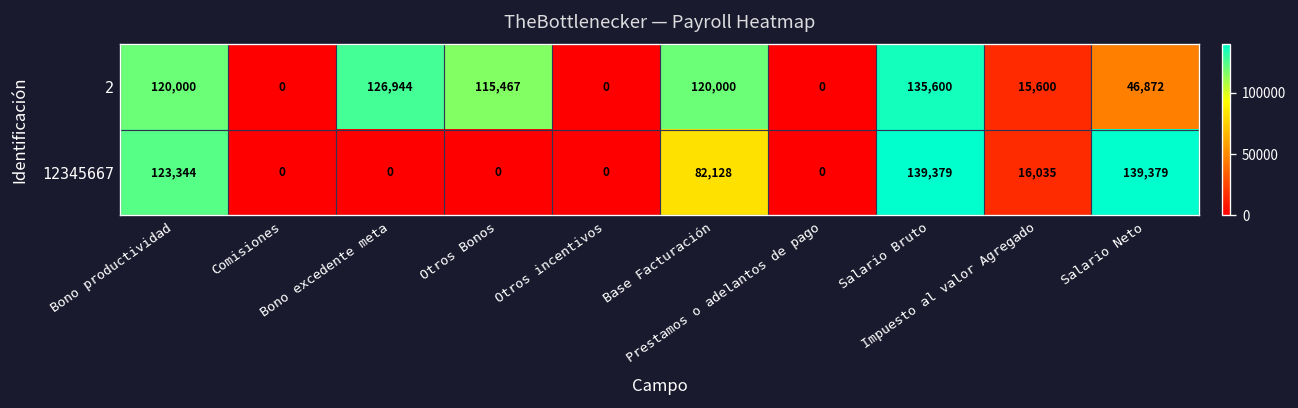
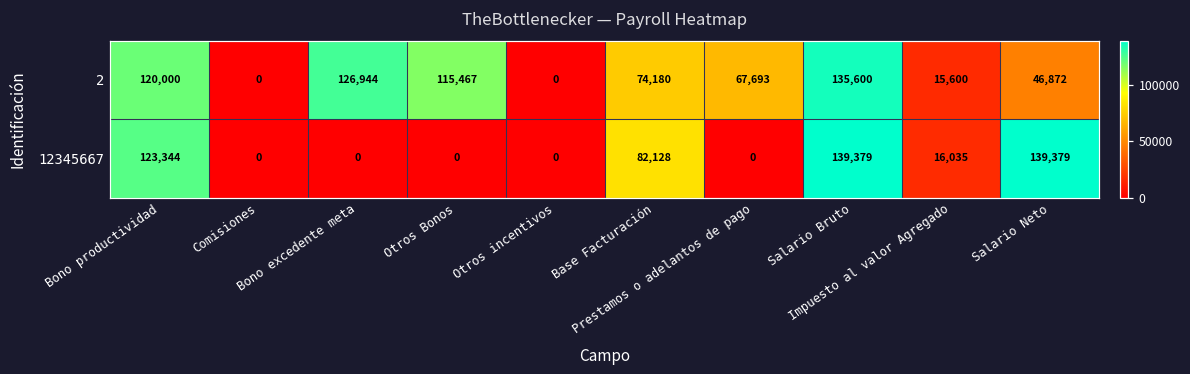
2, Base Facturación: 120,000 -> 74,180
2, Prestamos o adelantos de pago: 0 -> 67,693
